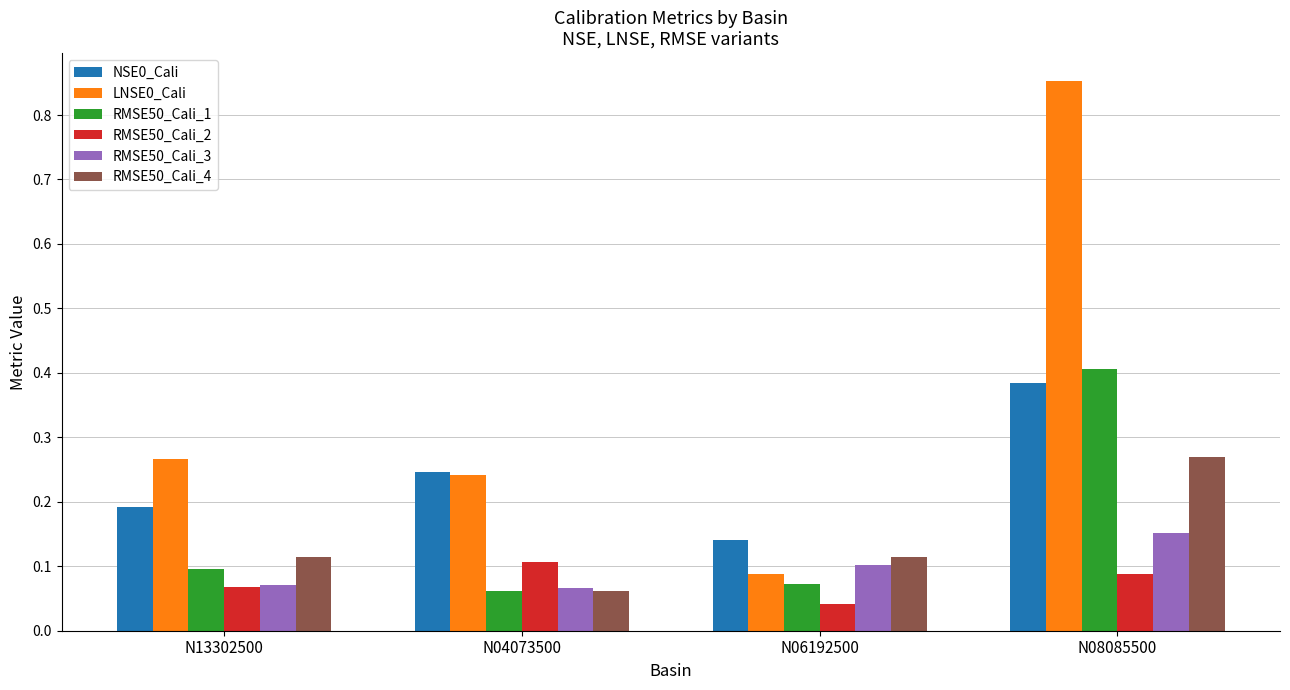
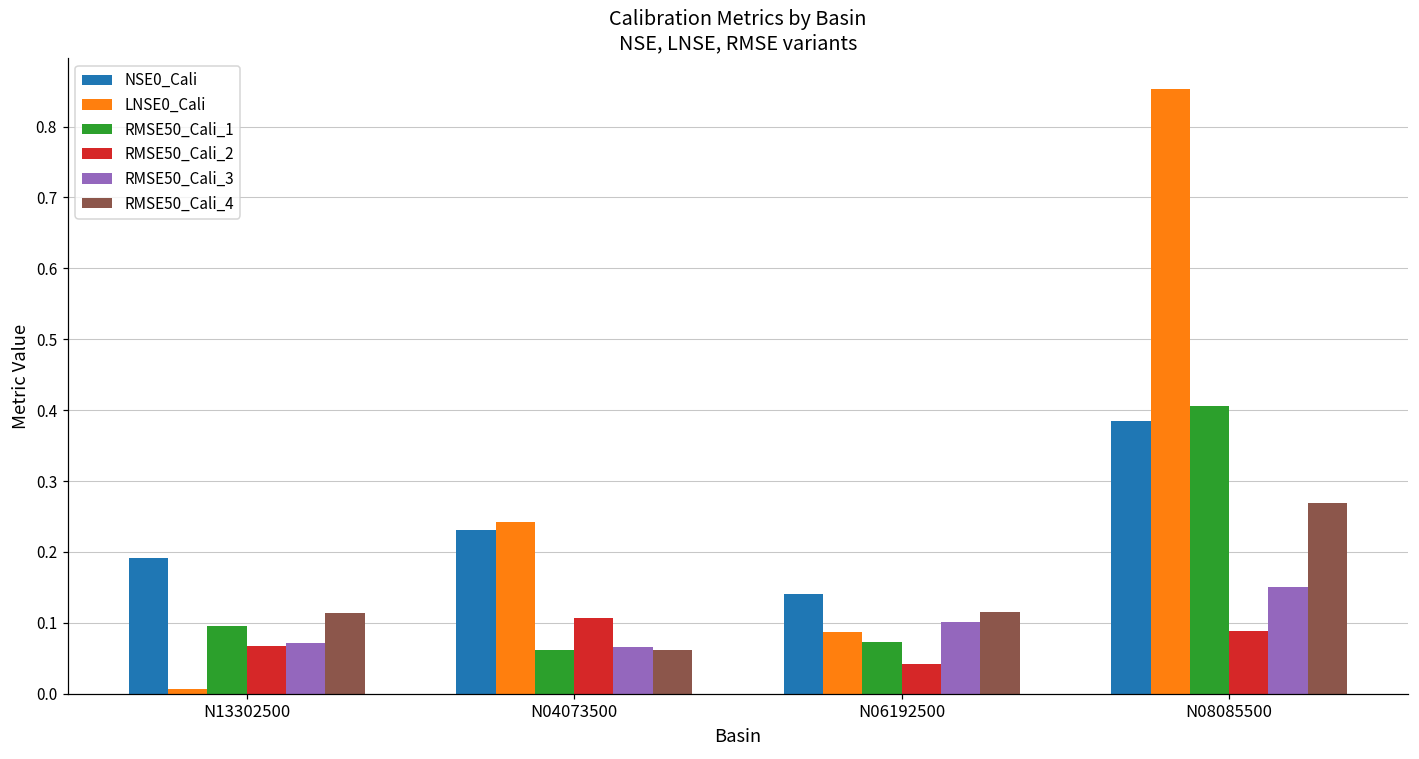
LNSE0_Cali, N13302500: 0.27 -> 0.01
NSE0_Cali, N04073500: 0.25 -> 0.23
